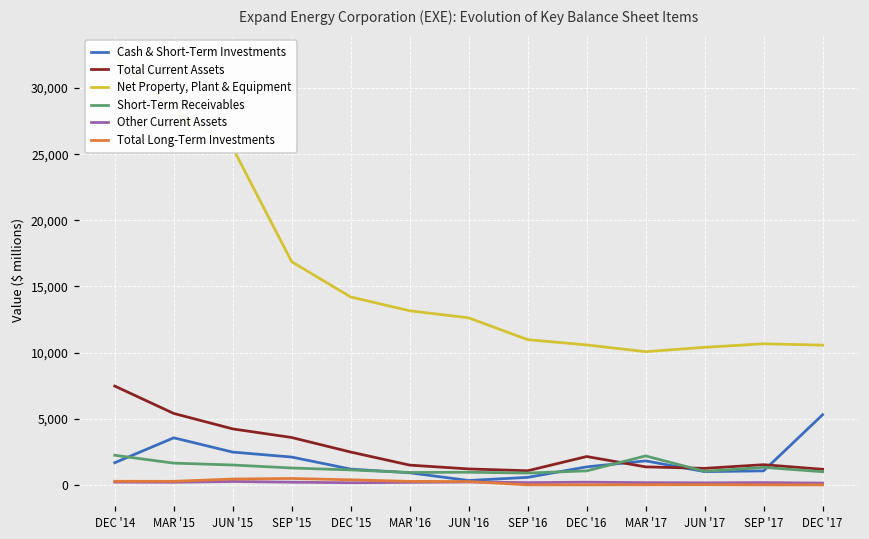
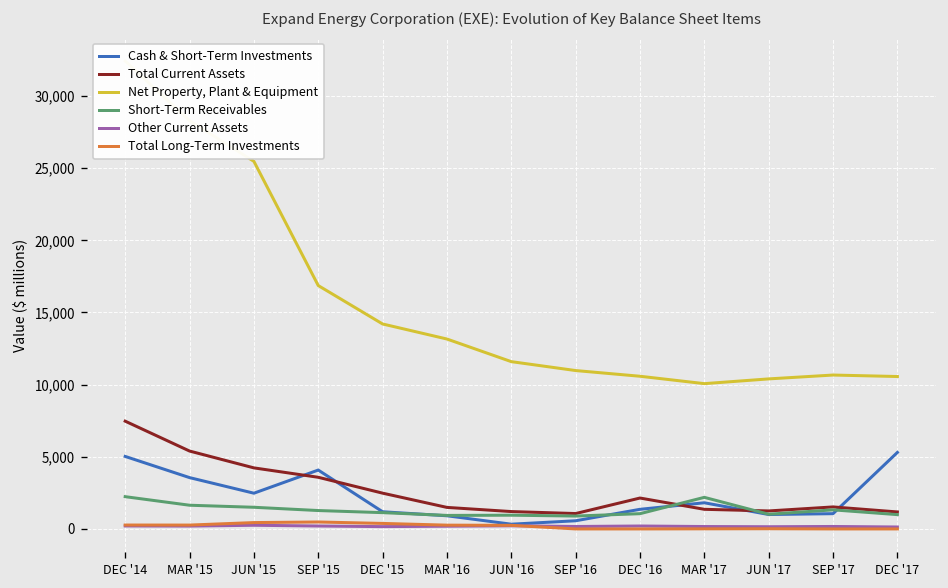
Cash & Short-Term Investments, DEC '14: 1,700 -> 5,000
Cash & Short-Term Investments, SEP '15: 2,100 -> 4,100
Net Property, Plant & Equipment, JUN '16: 12,600 -> 11,600
